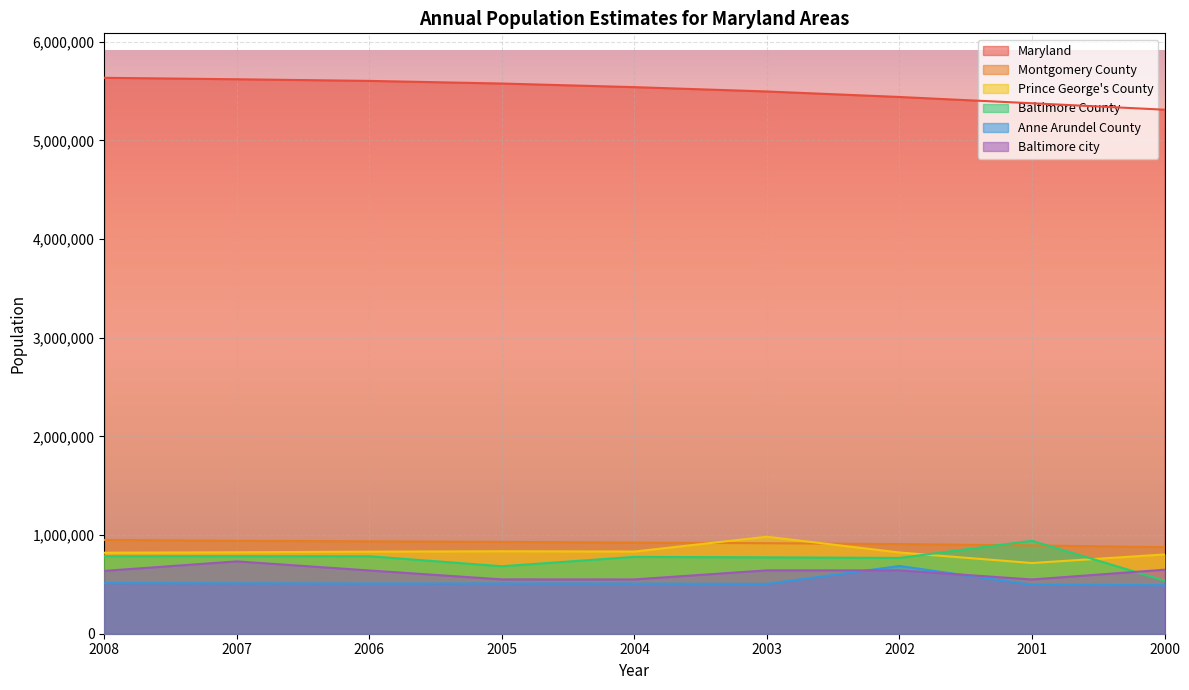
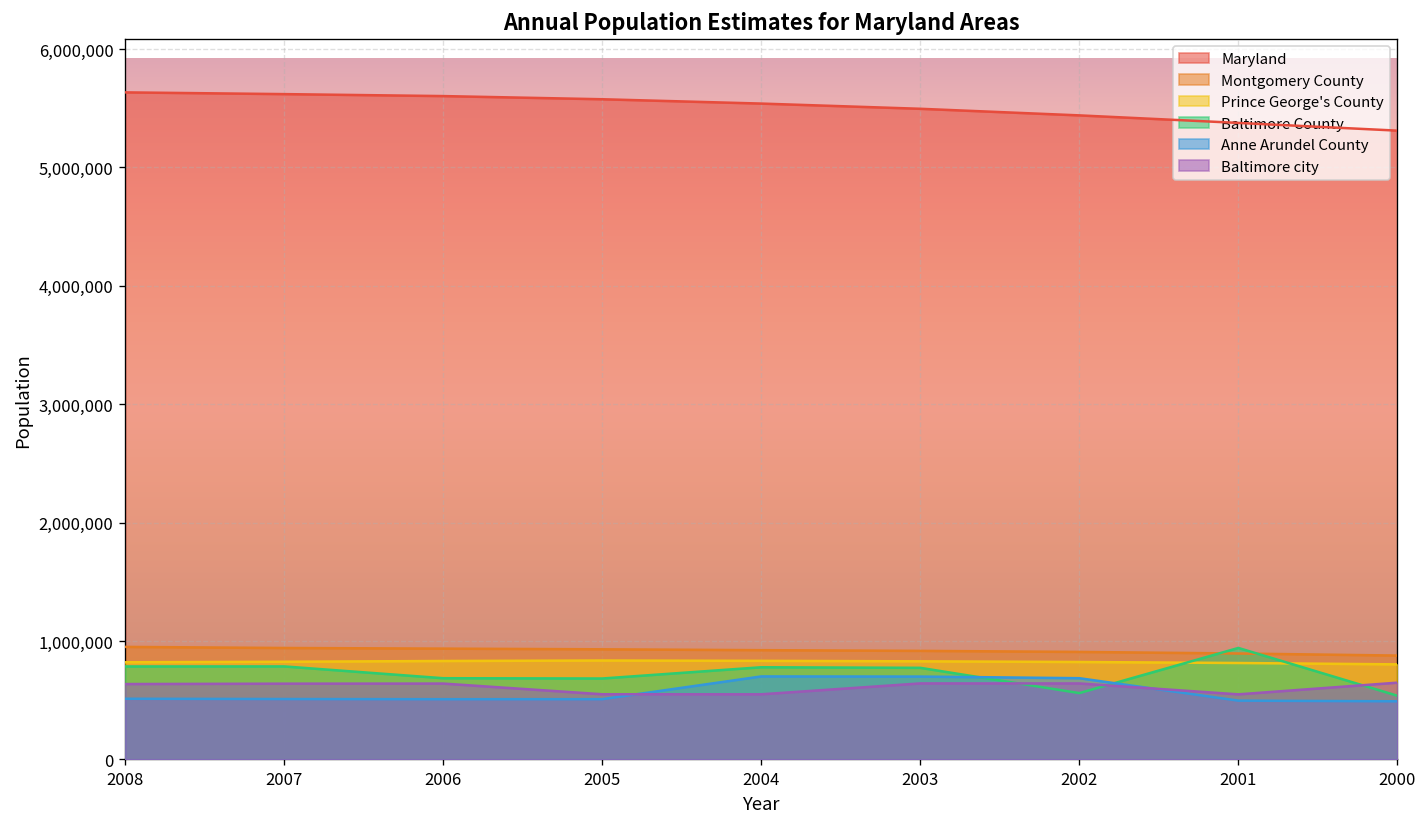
Baltimore city, 2007: 700,000 -> 600,000
Baltimore County, 2006: 800,000 -> 700,000
Anne Arundel County, 2004: 500,000 -> 700,000
Prince George's County, 2003: 1,000,000 -> 800,000
Anne Arundel County, 2003: 500,000 -> 700,000
Baltimore County, 2002: 800,000 -> 600,000
Prince George's County, 2001: 700,000 -> 800,000
